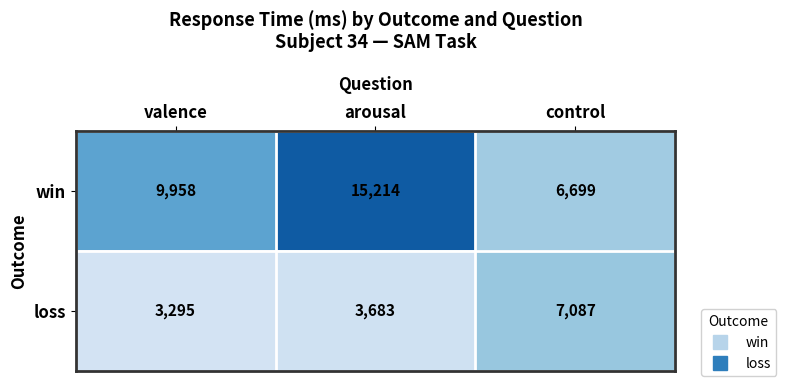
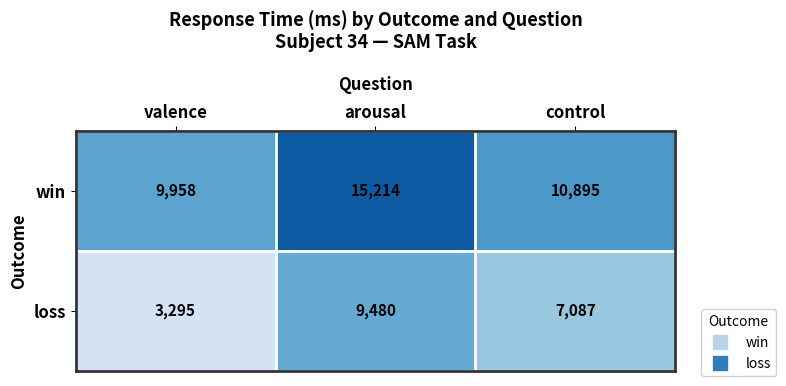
win, control: 6,699 -> 10,895
loss, arousal: 3,683 -> 9,480
